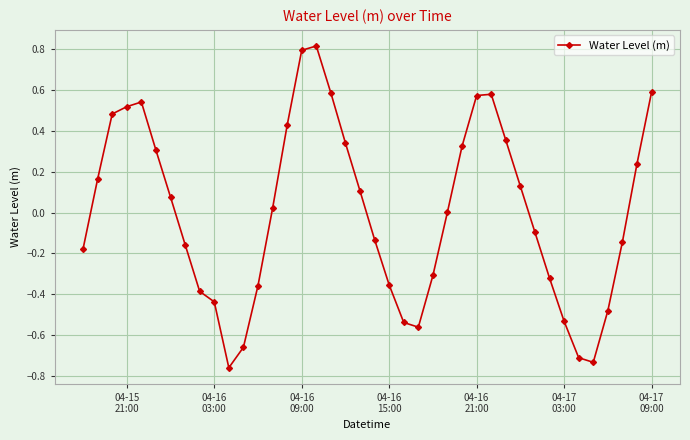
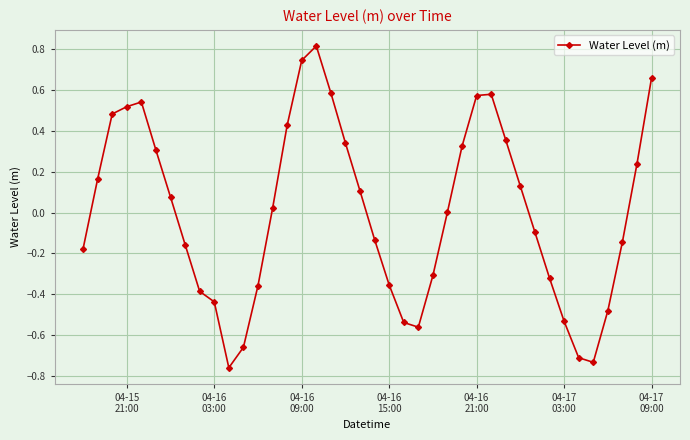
04-16 09:00: 0.79 -> 0.74
04-17 09:00: 0.59 -> 0.66
